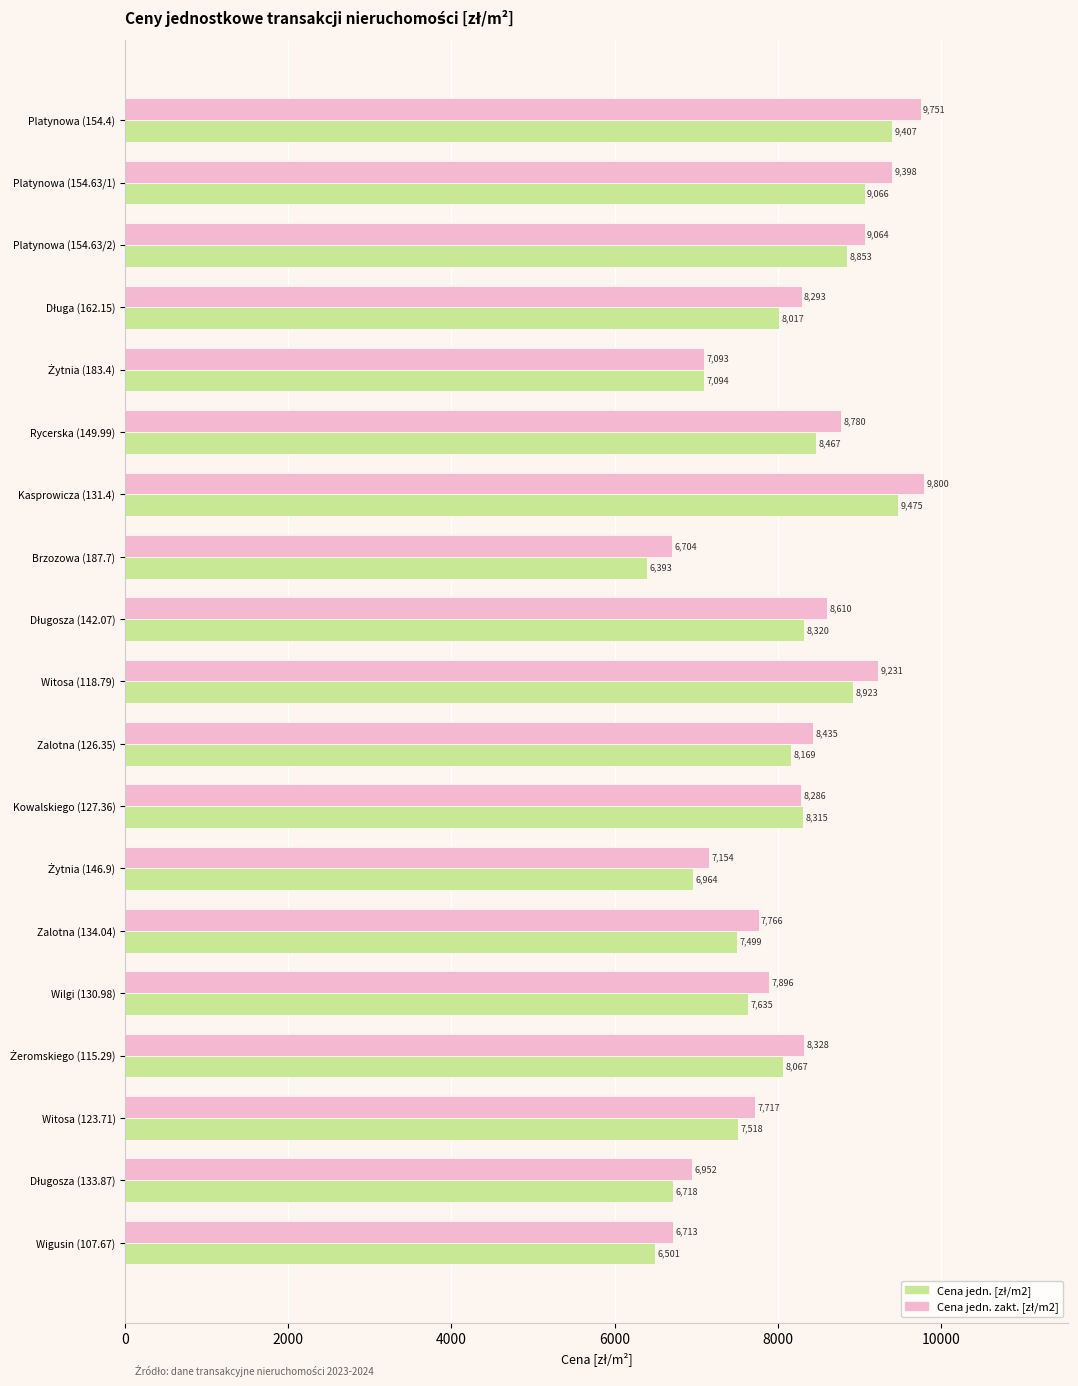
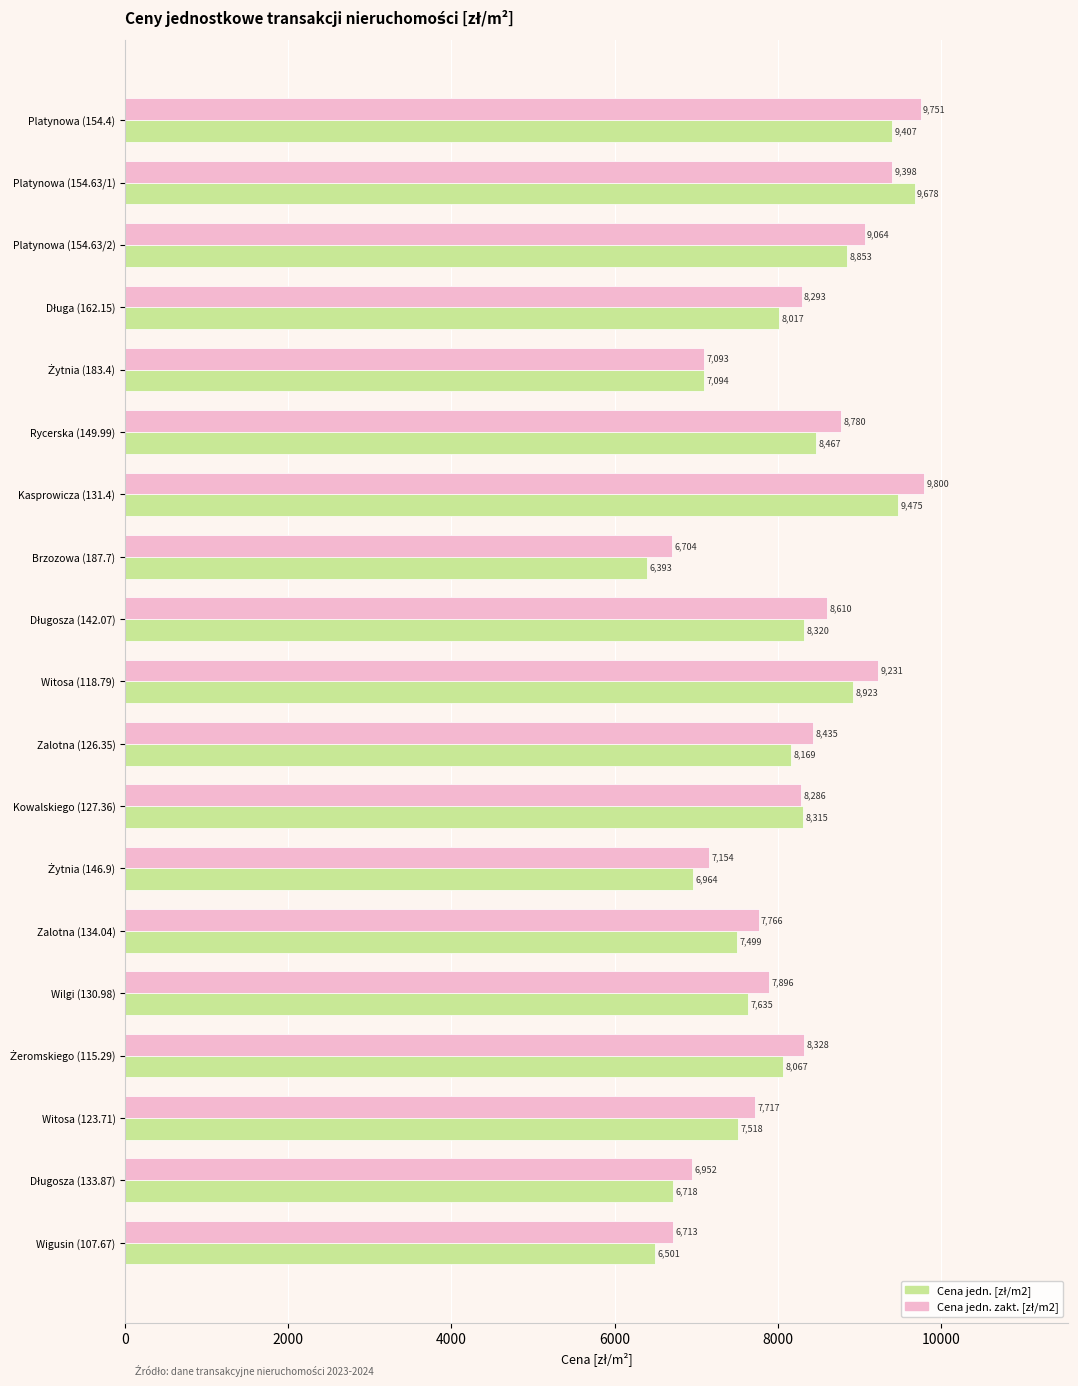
Cena jedn. [zł/m2], Platynowa (154.63/1): 9,066 -> 9,678
